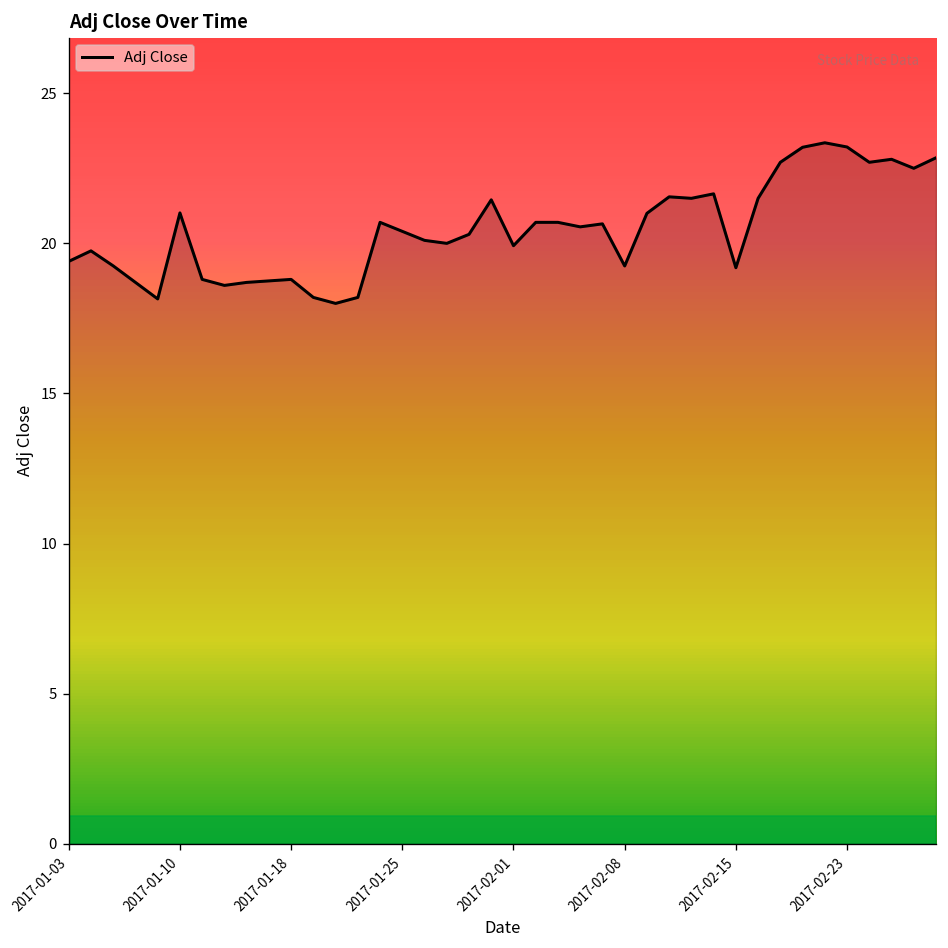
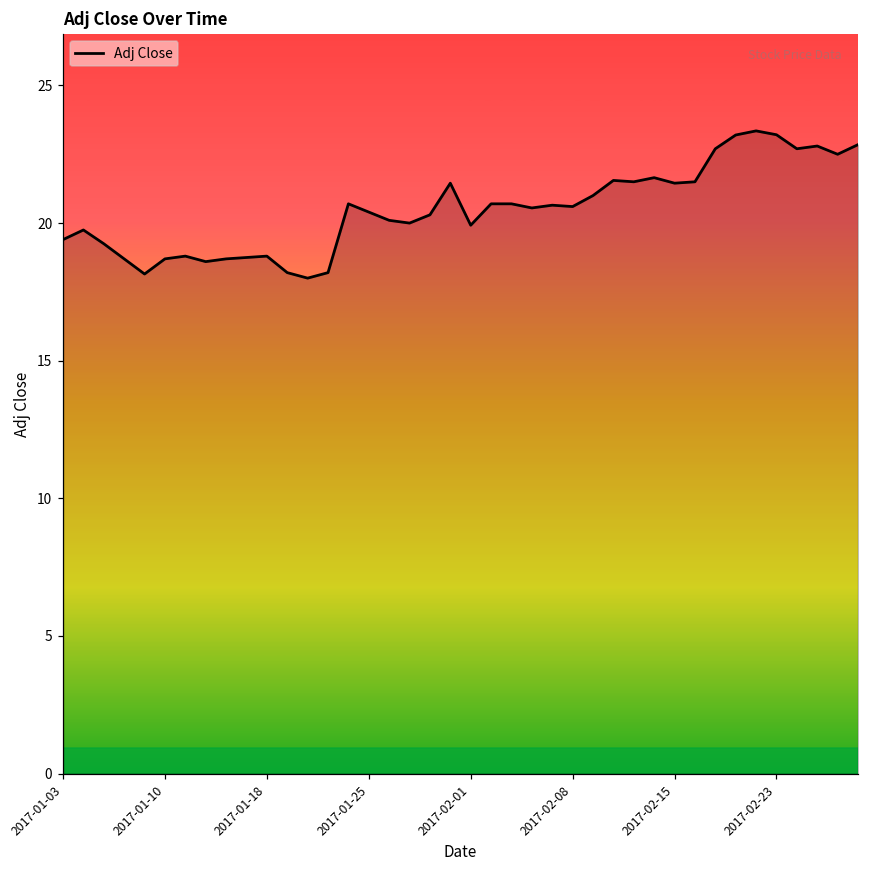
2017-01-10: 21.0 -> 18.7
2017-02-08: 19.2 -> 20.6
2017-02-15: 19.2 -> 21.5
